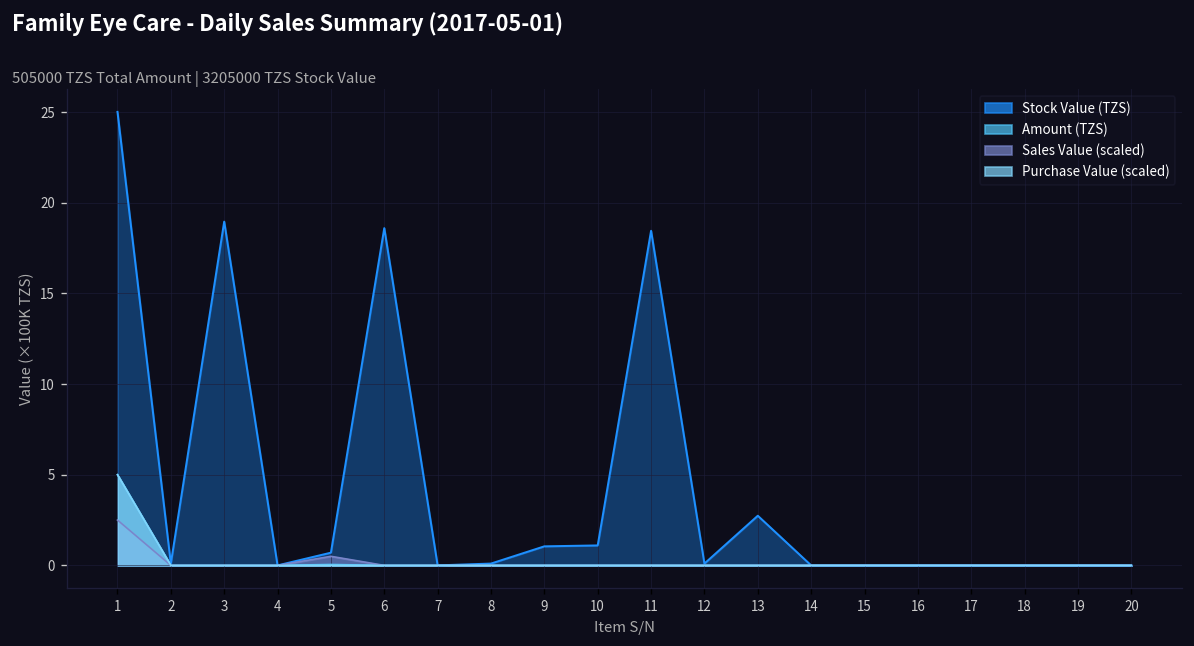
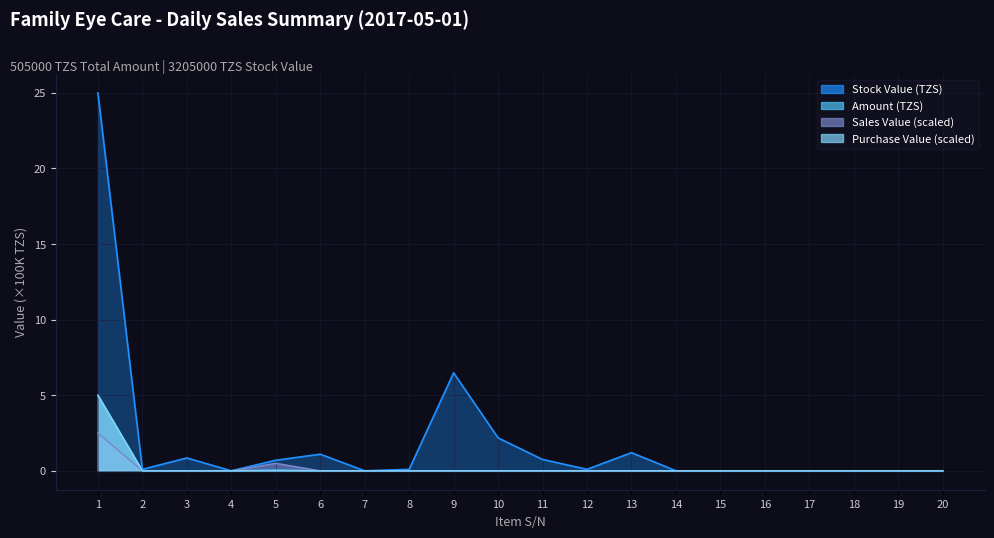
Stock Value (TZS), 3: 19.0 -> 0.9
Stock Value (TZS), 6: 18.6 -> 1.1
Stock Value (TZS), 9: 1.1 -> 6.5
Stock Value (TZS), 10: 1.1 -> 2.2
Stock Value (TZS), 11: 18.4 -> 0.8
Stock Value (TZS), 13: 2.7 -> 1.2
